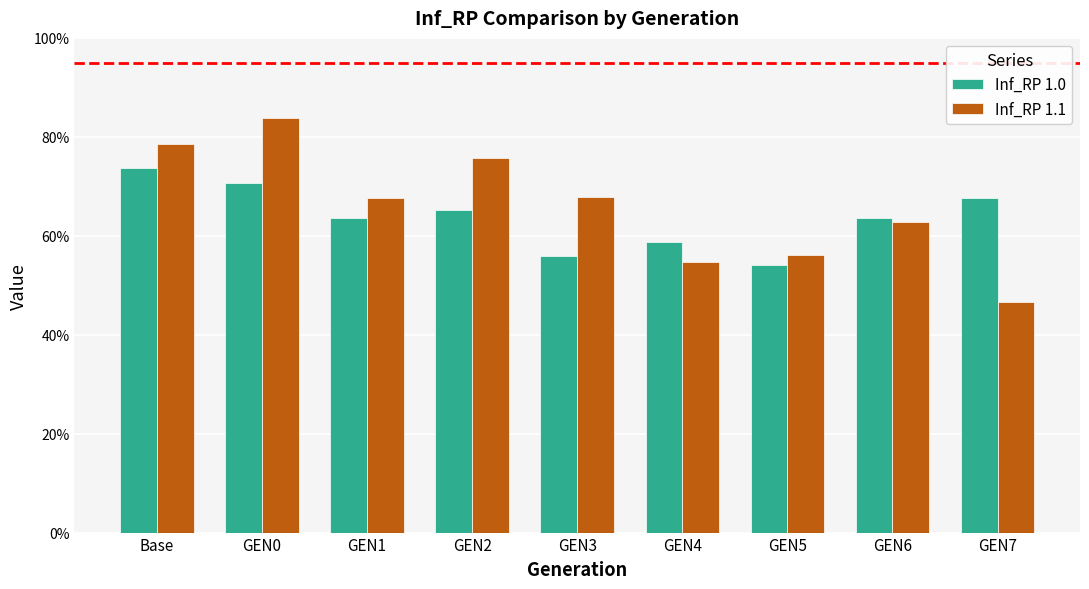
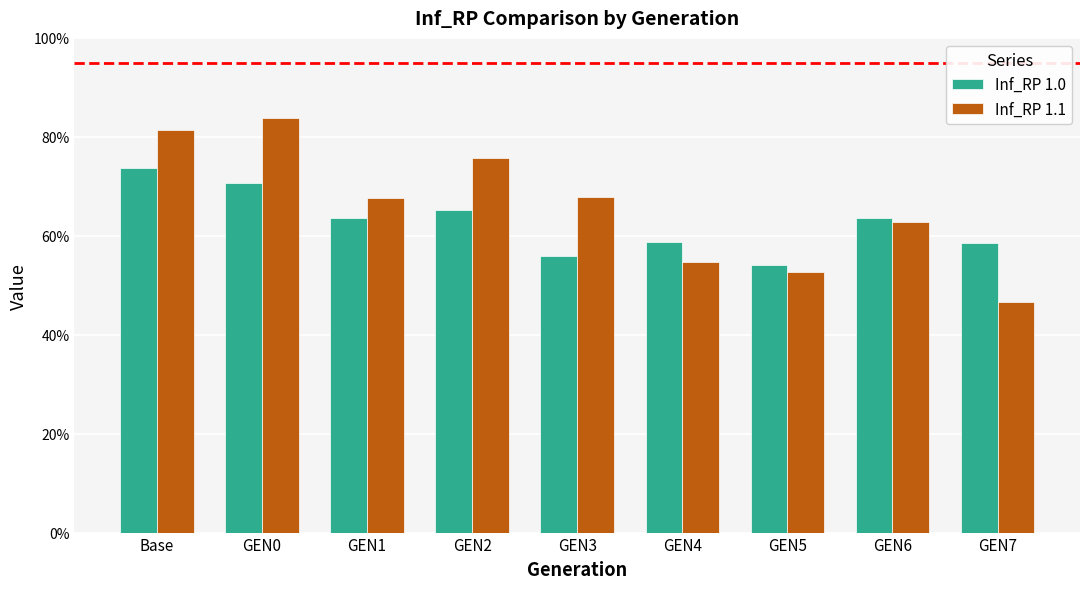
Inf_RP 1.1, Base: 78% -> 81%
Inf_RP 1.1, GEN5: 56% -> 53%
Inf_RP 1.0, GEN7: 68% -> 59%
